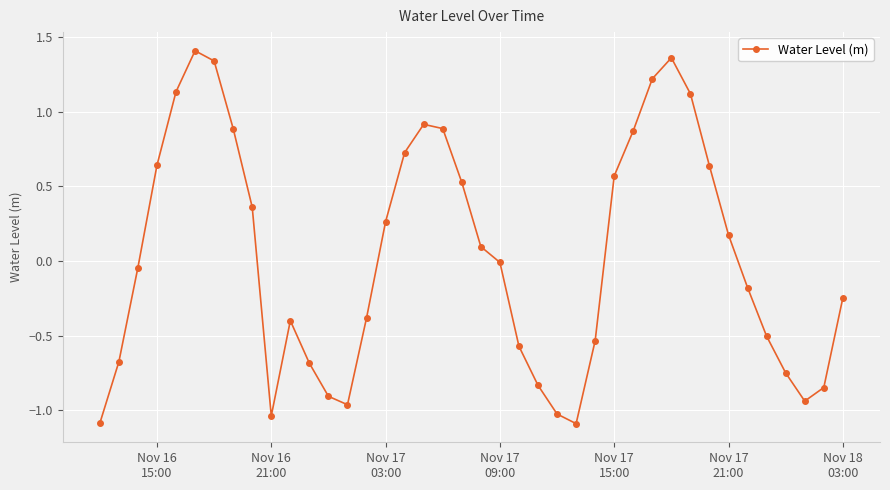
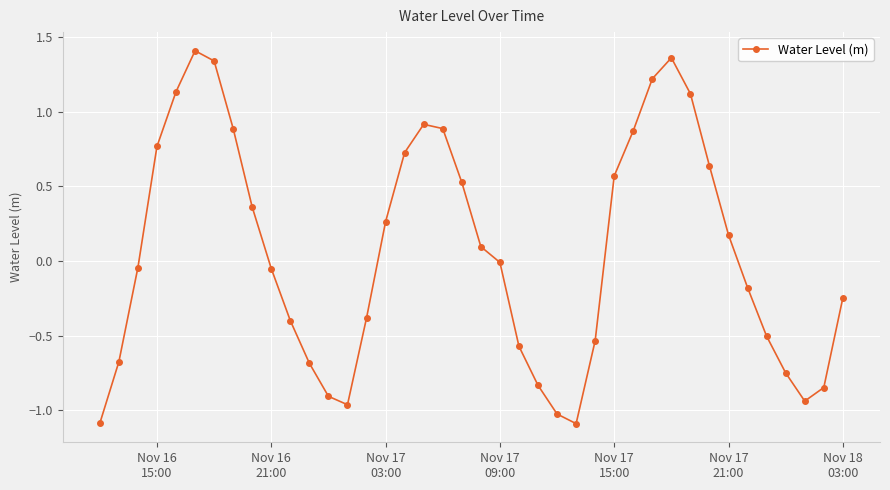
Nov 16 15:00: 0.64 -> 0.77
Nov 16 21:00: -1.04 -> -0.05
